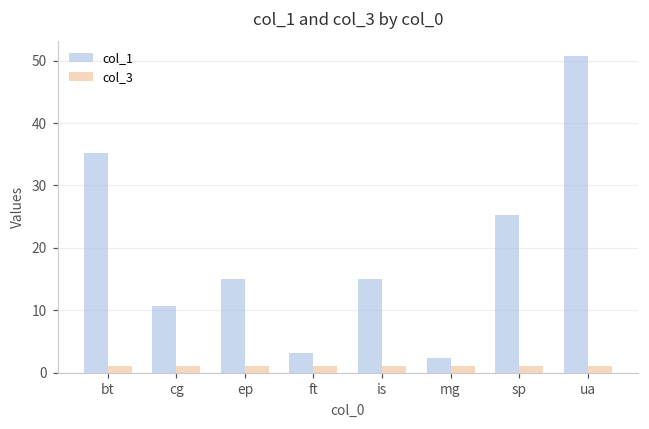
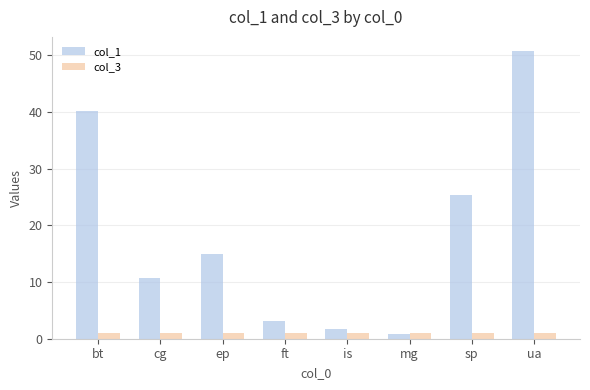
col_1, bt: 35 -> 40
col_1, is: 15 -> 2
col_1, mg: 2 -> 1
